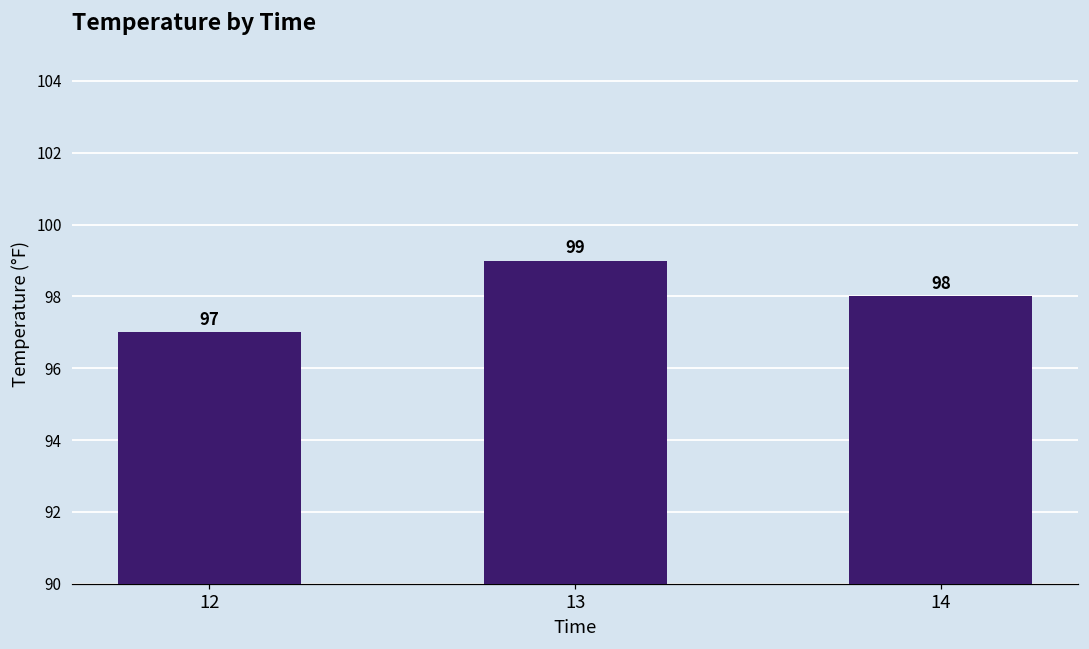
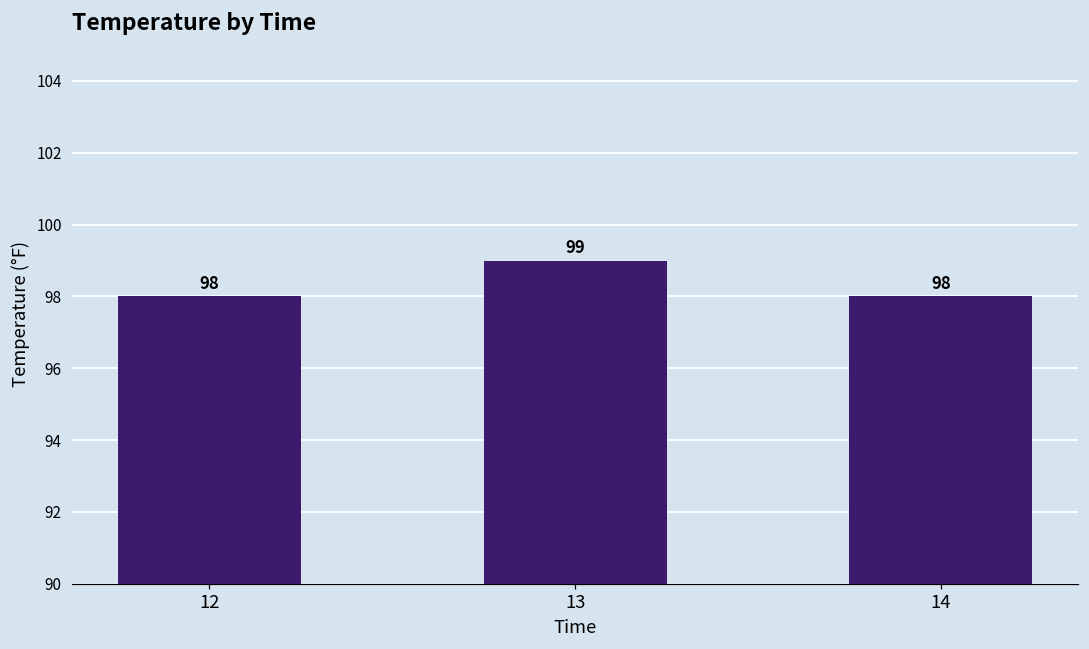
12: 97 -> 98
